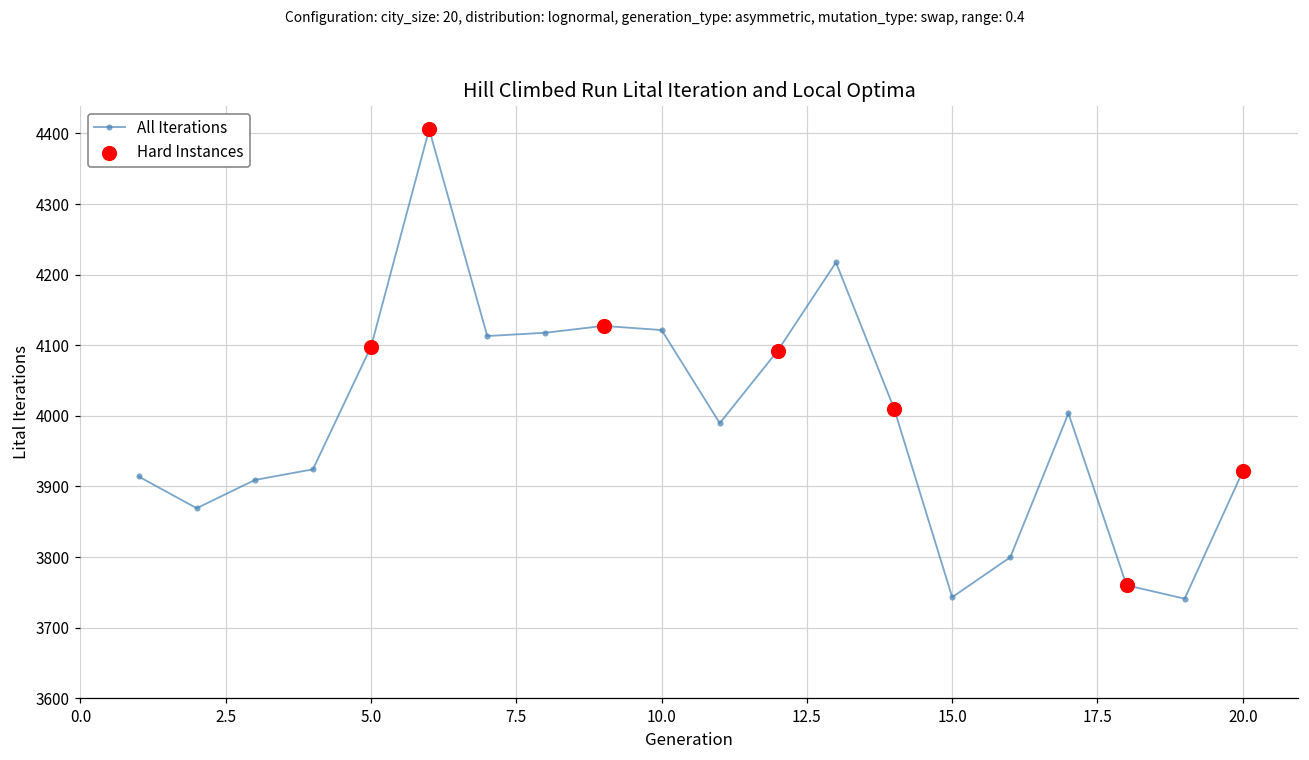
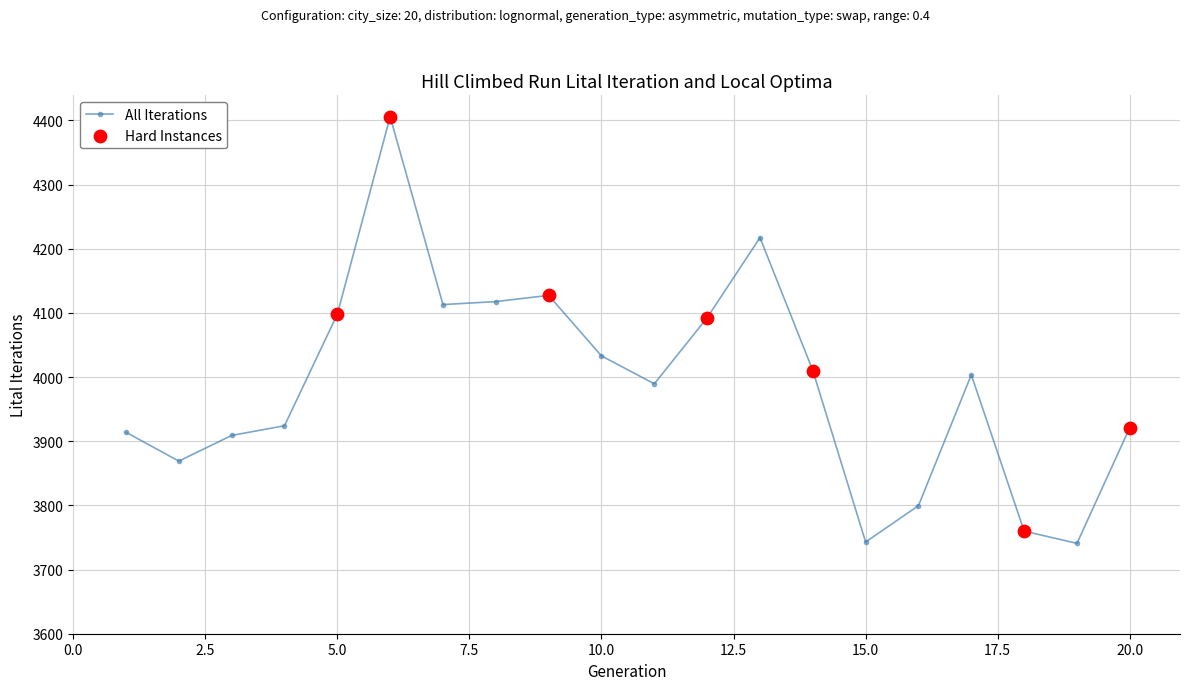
All Iterations, 10.0: 4120 -> 4030
